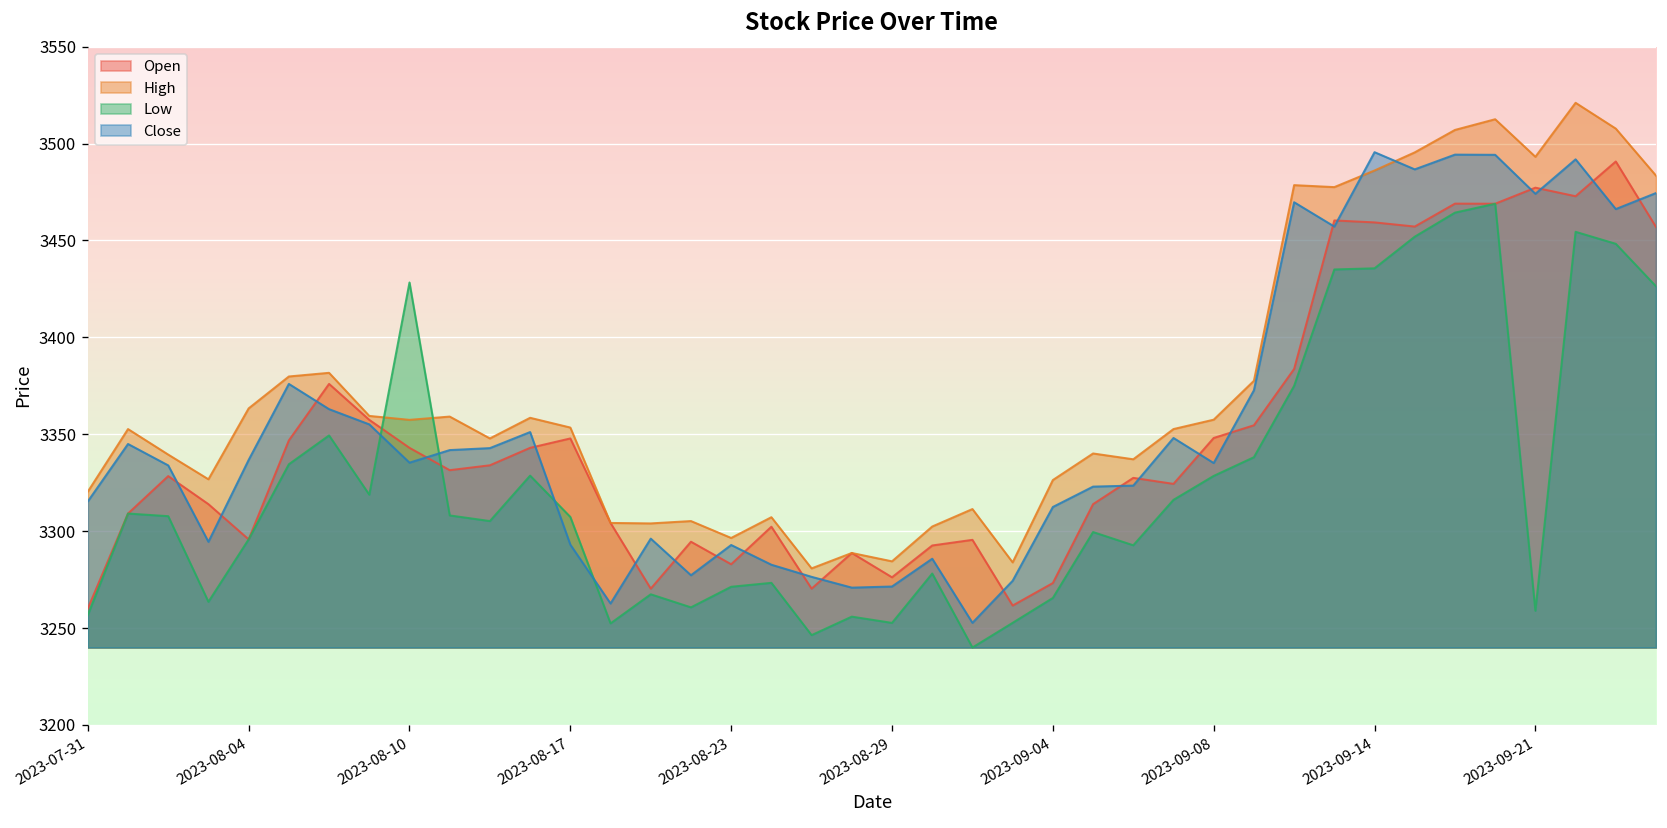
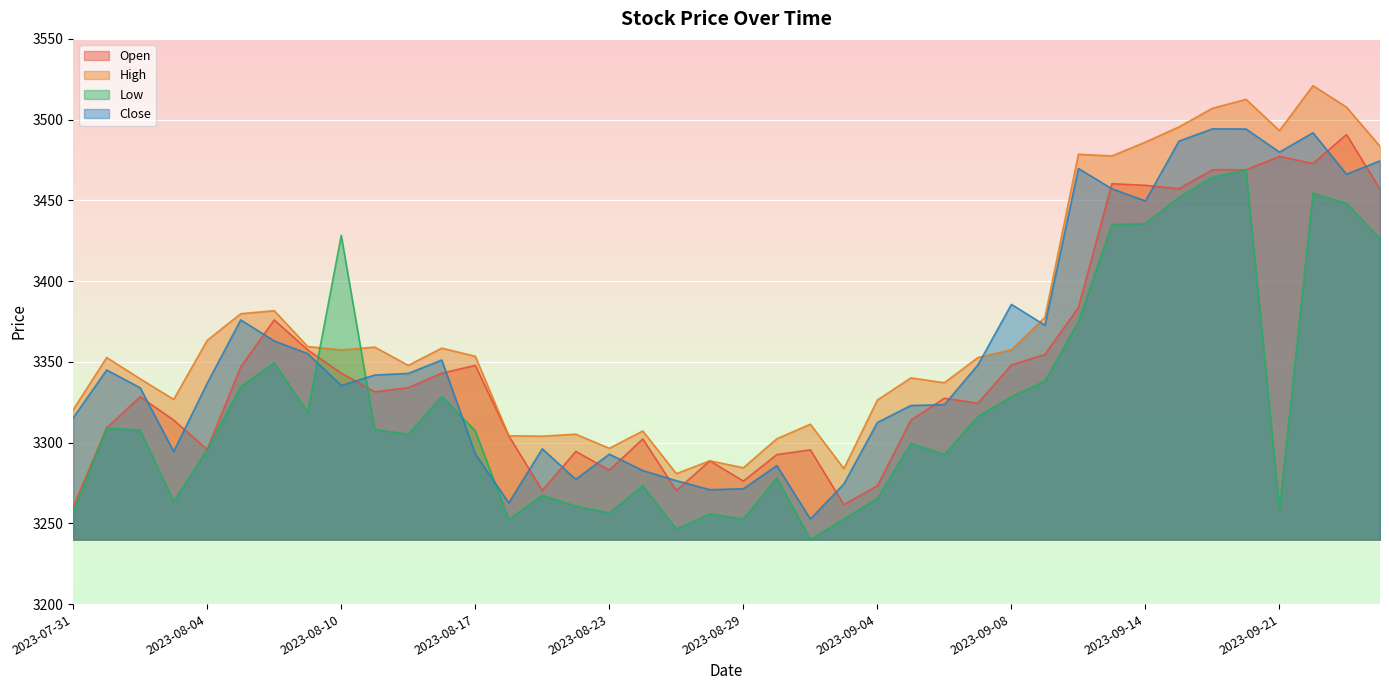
Low, 2023-08-23: 3271 -> 3257
Close, 2023-09-08: 3335 -> 3386
Close, 2023-09-14: 3496 -> 3450
Close, 2023-09-21: 3474 -> 3480
